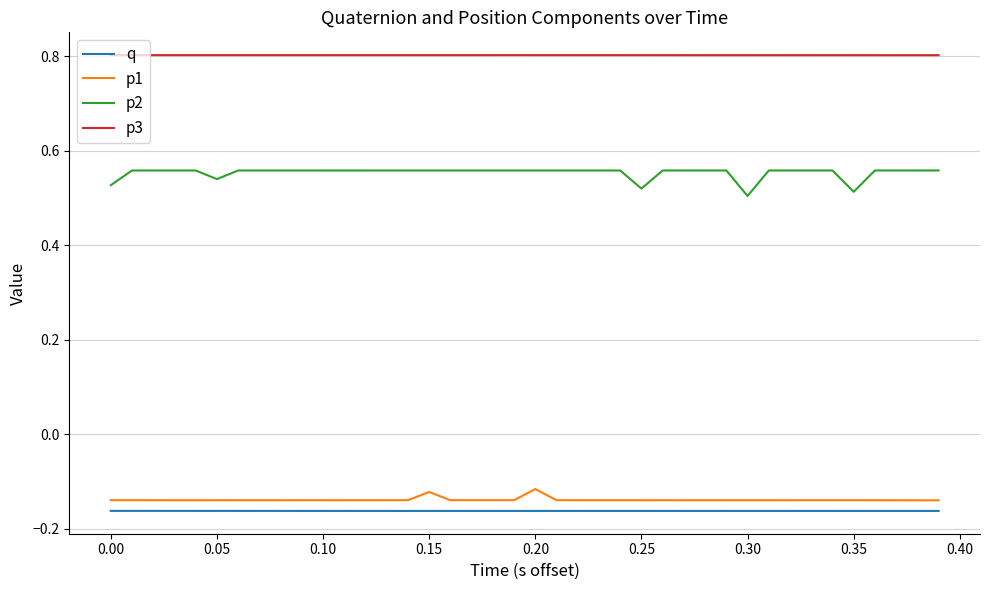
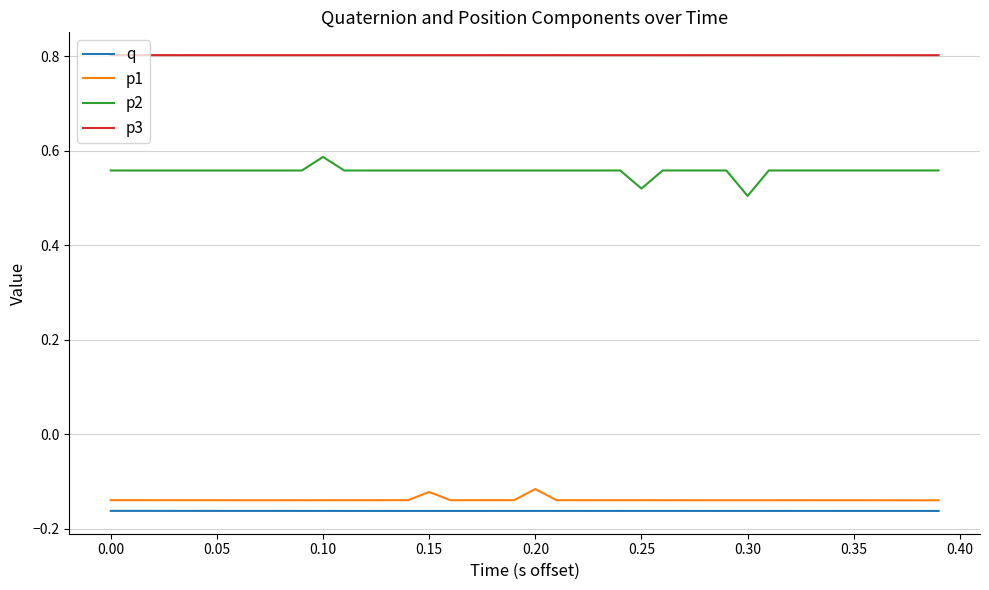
p2, 0.00: 0.53 -> 0.56
p2, 0.05: 0.54 -> 0.56
p2, 0.10: 0.56 -> 0.59
p2, 0.35: 0.51 -> 0.56
